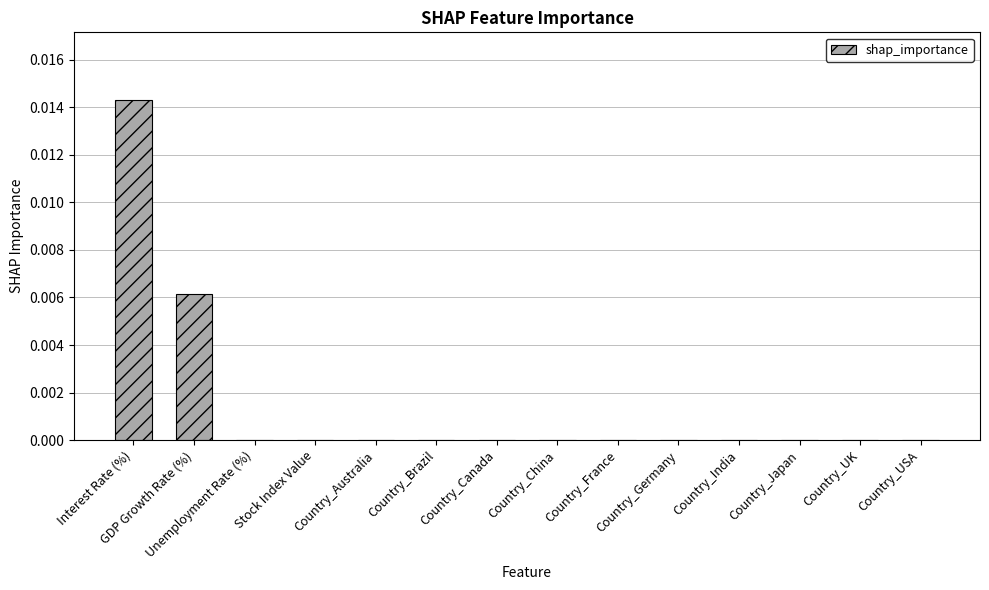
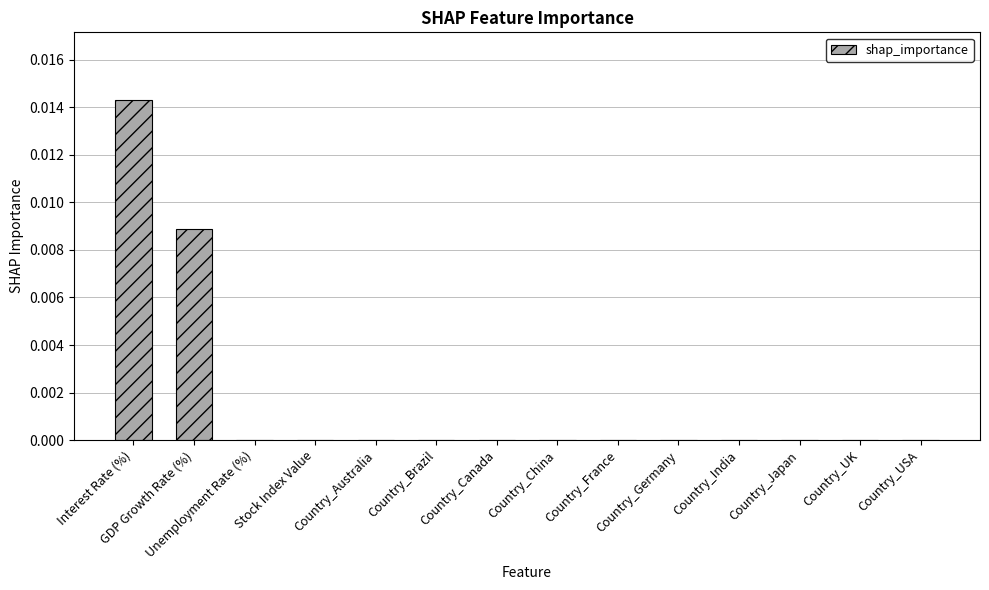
GDP Growth Rate (%): 0.0061 -> 0.0089
